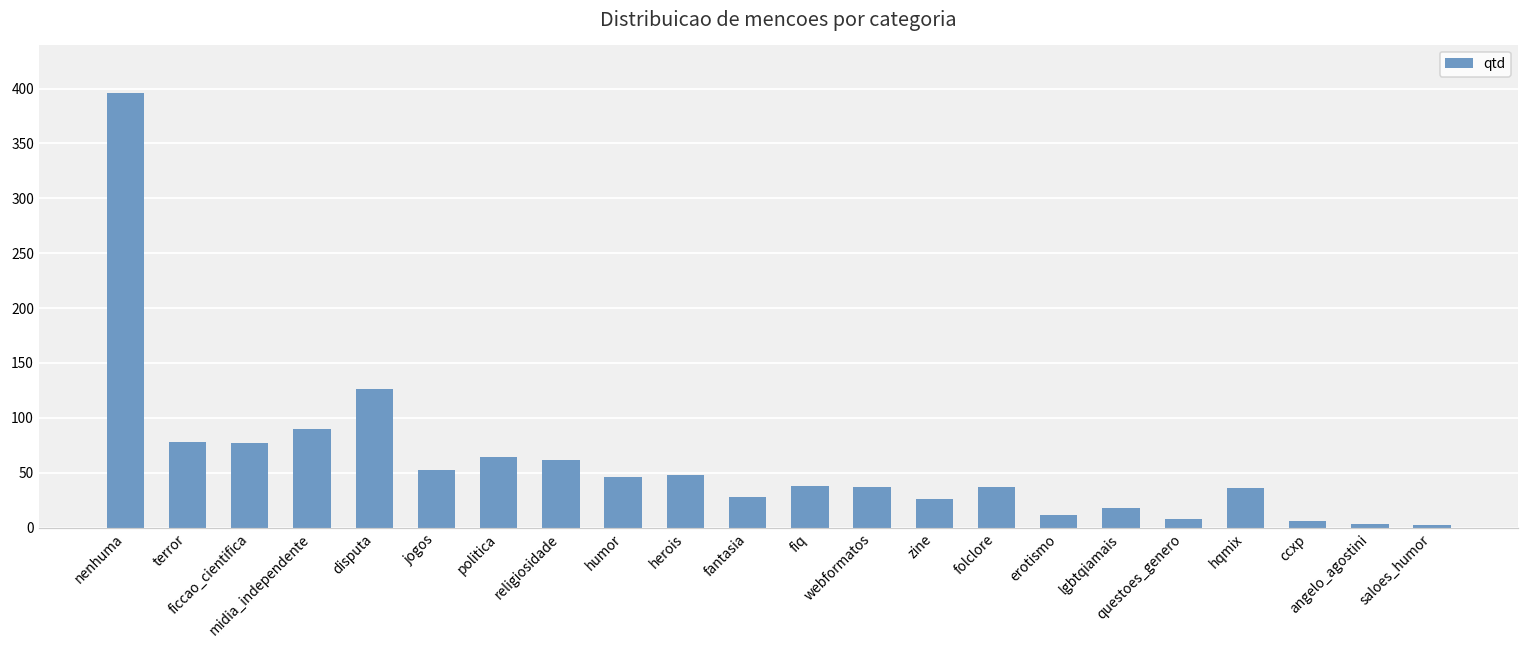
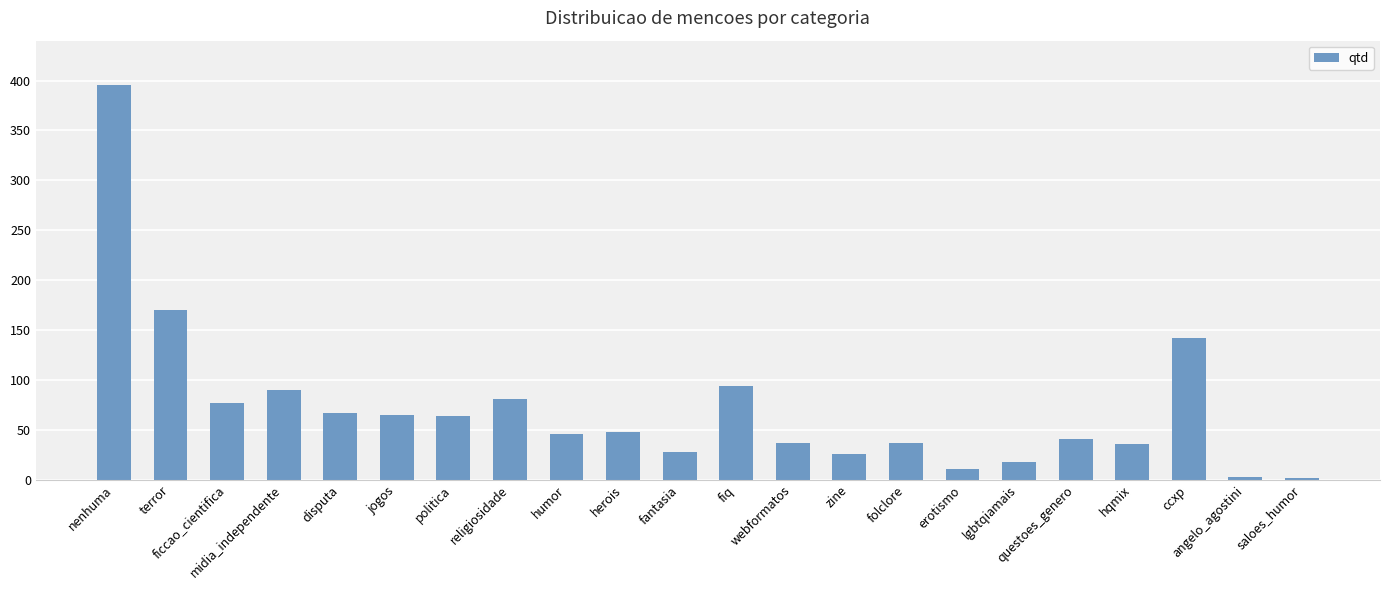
terror: 80 -> 170
disputa: 130 -> 70
jogos: 50 -> 70
religiosidade: 60 -> 80
fiq: 40 -> 90
questoes_genero: 10 -> 40
ccxp: 10 -> 140
